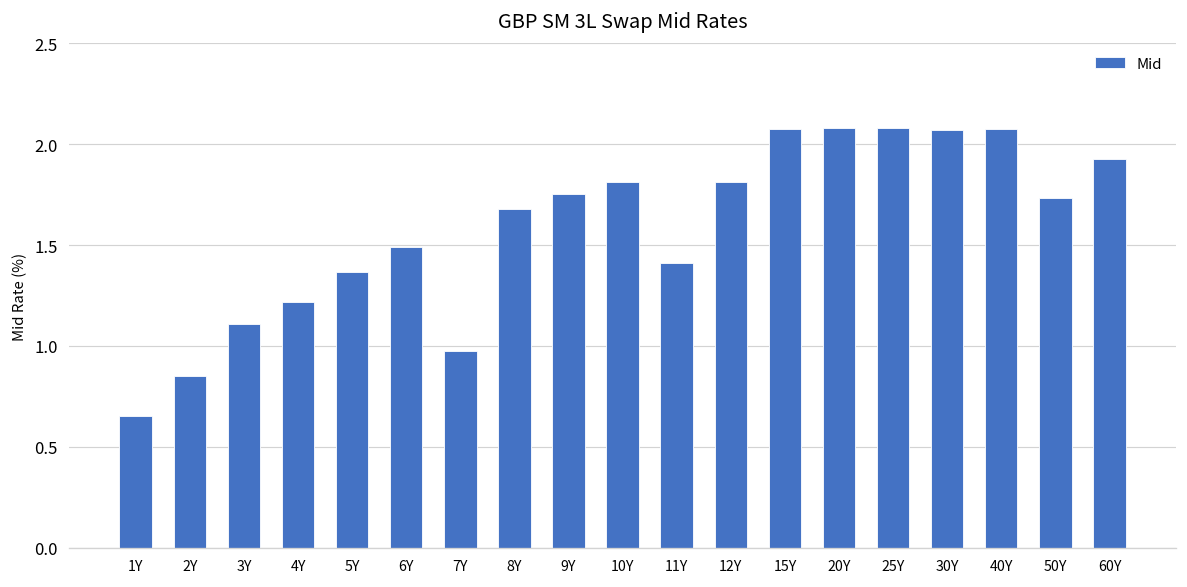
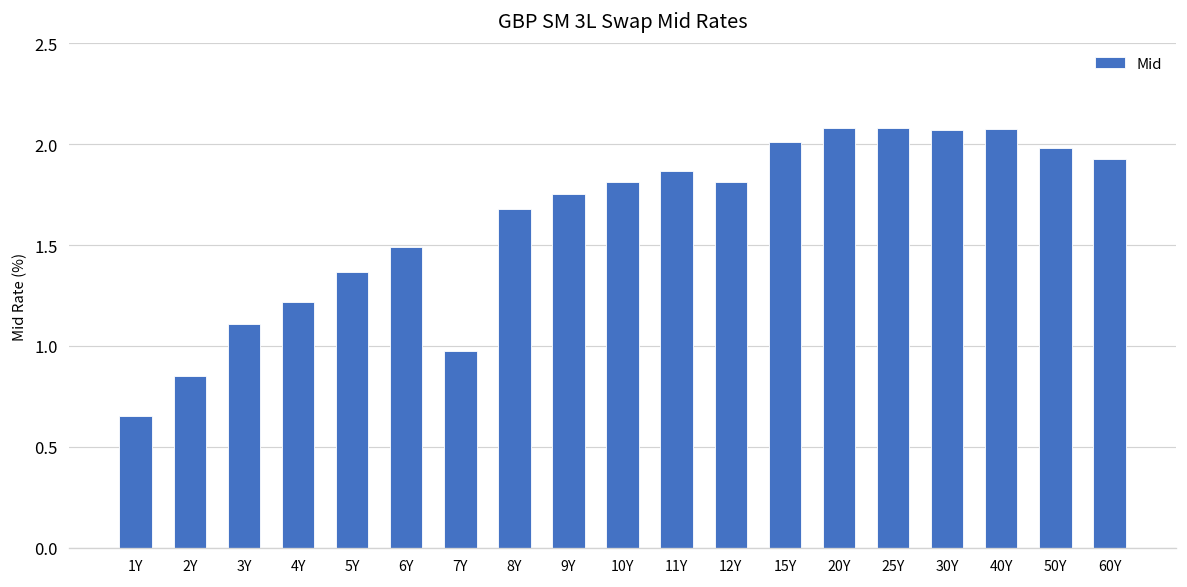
11Y: 1.41 -> 1.87
15Y: 2.07 -> 2.01
50Y: 1.73 -> 1.98
